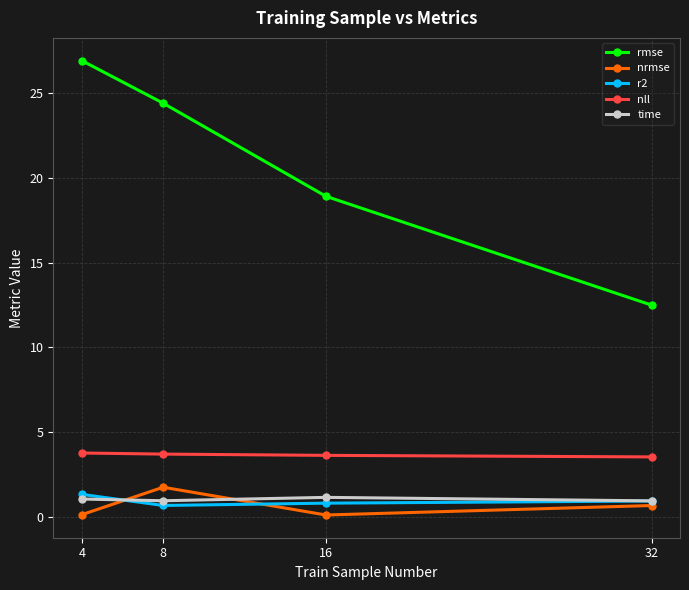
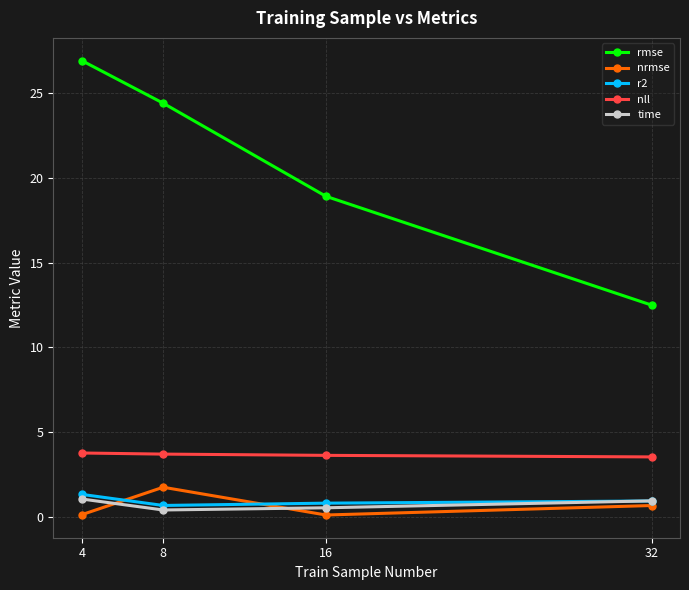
time, 8: 0.9 -> 0.4
time, 16: 1.1 -> 0.5
